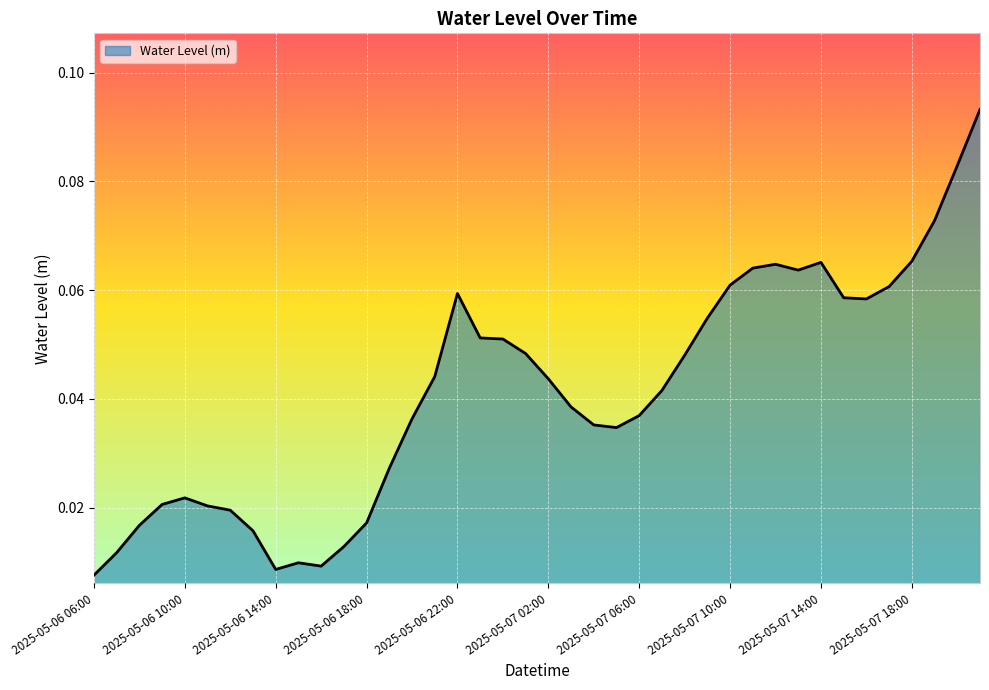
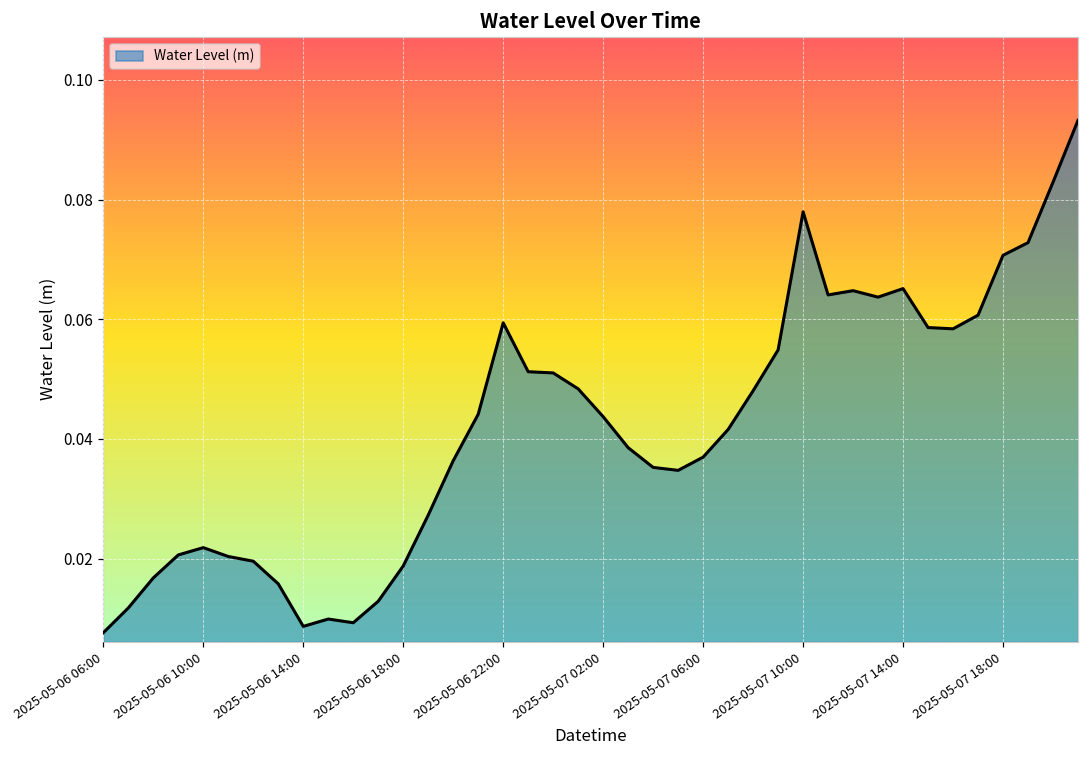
2025-05-06 18:00: 0.017 -> 0.019
2025-05-07 10:00: 0.061 -> 0.078
2025-05-07 18:00: 0.065 -> 0.071
